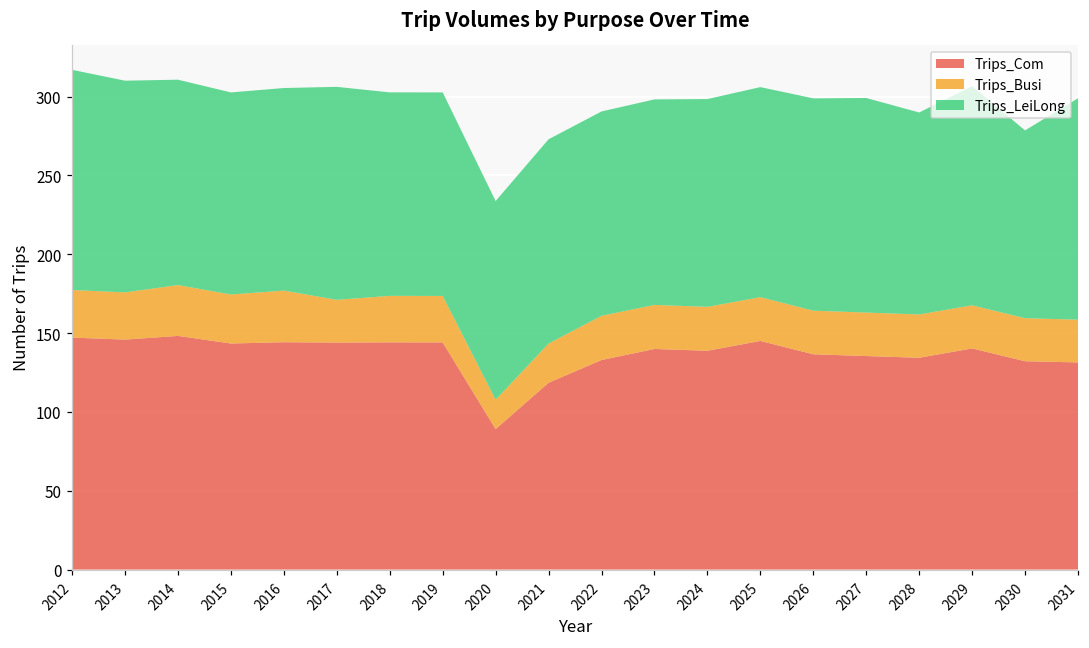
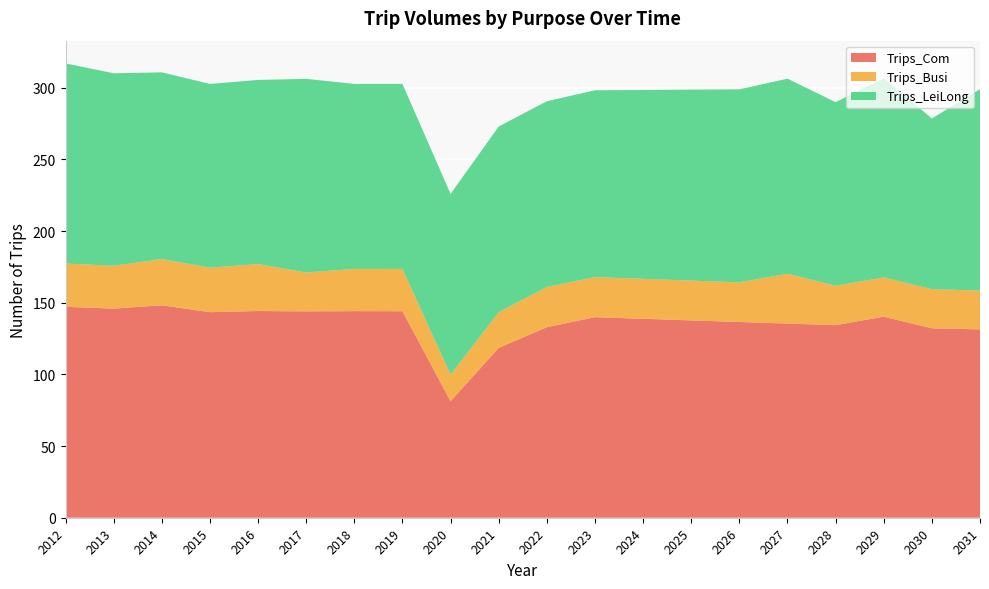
Trips_Com, 2020: 89 -> 81
Trips_Com, 2025: 145 -> 138
Trips_Busi, 2027: 28 -> 35
